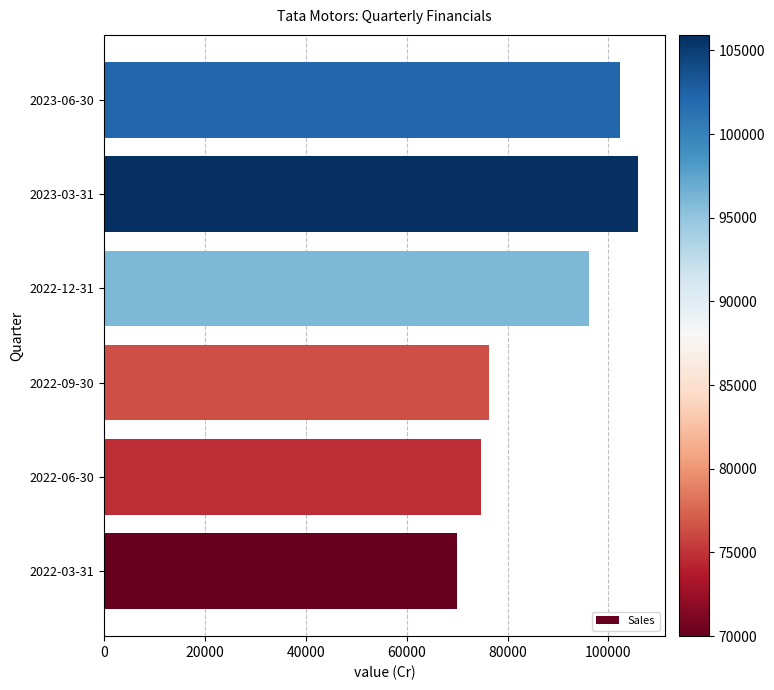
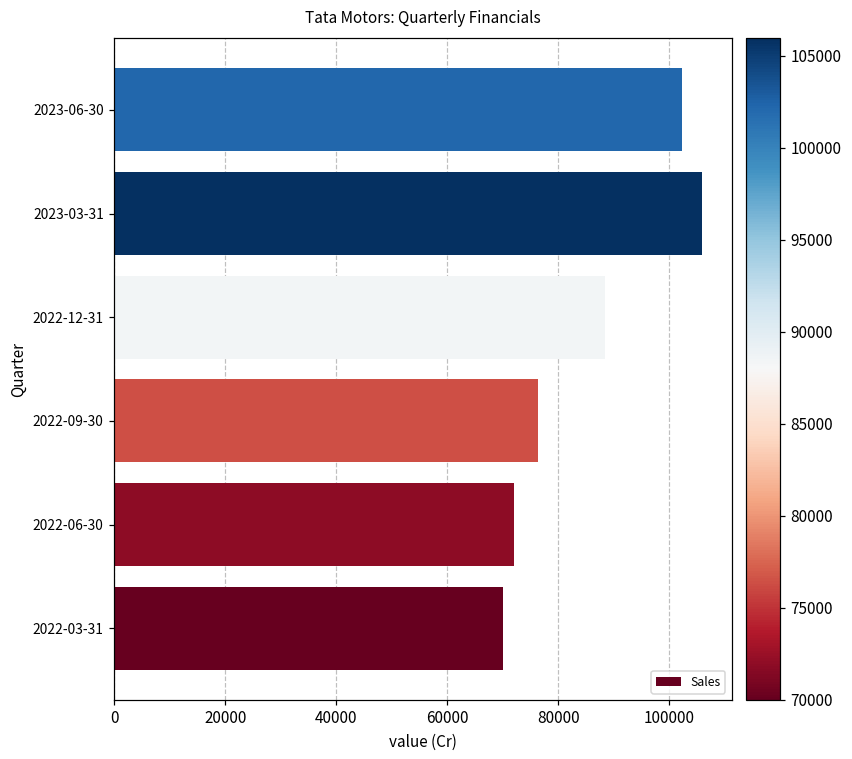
2022-12-31: 96000 -> 88000
2022-06-30: 75000 -> 72000
